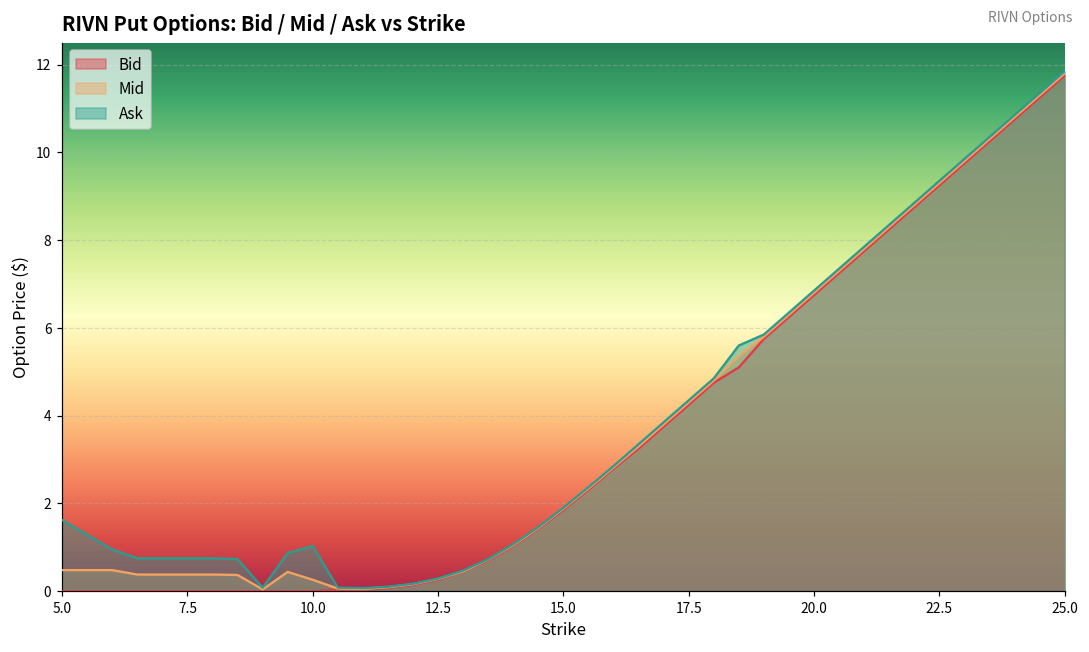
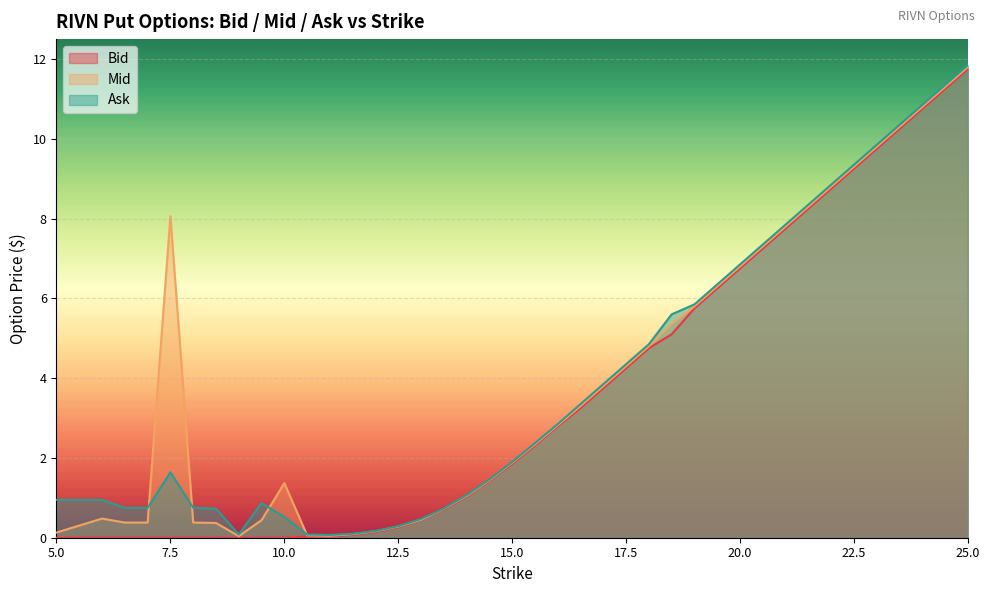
Mid, 5.0: 0.5 -> 0.1
Ask, 5.0: 1.6 -> 1.0
Mid, 7.5: 0.4 -> 8.1
Ask, 7.5: 0.8 -> 1.6
Mid, 10.0: 0.3 -> 1.4
Ask, 10.0: 1.0 -> 0.5
